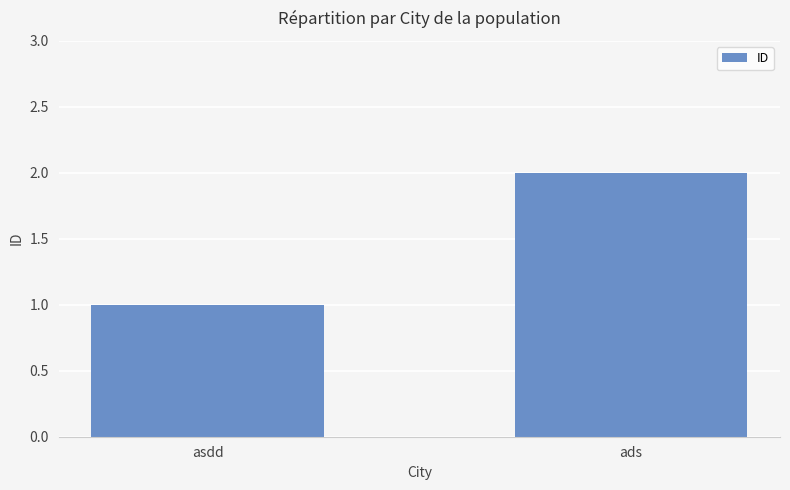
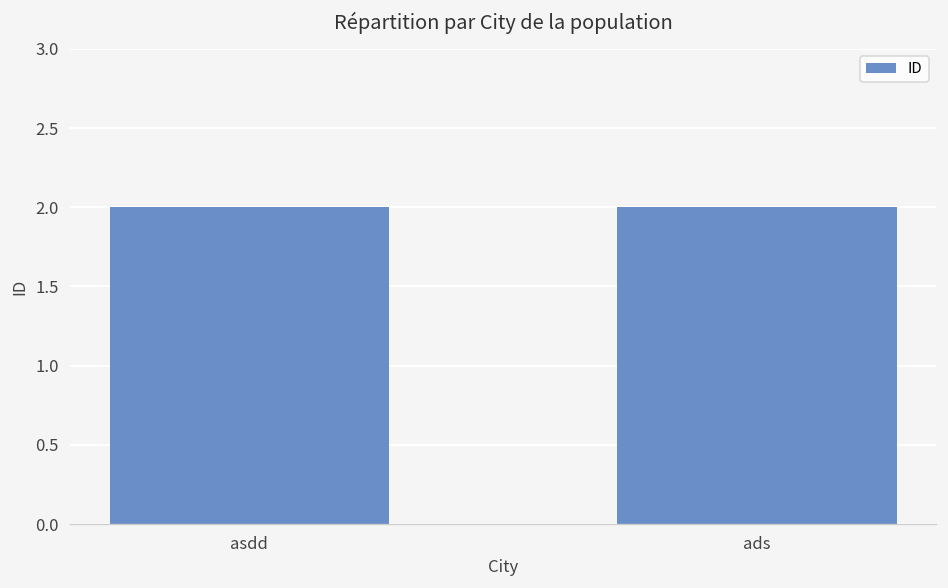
asdd: 1 -> 2
